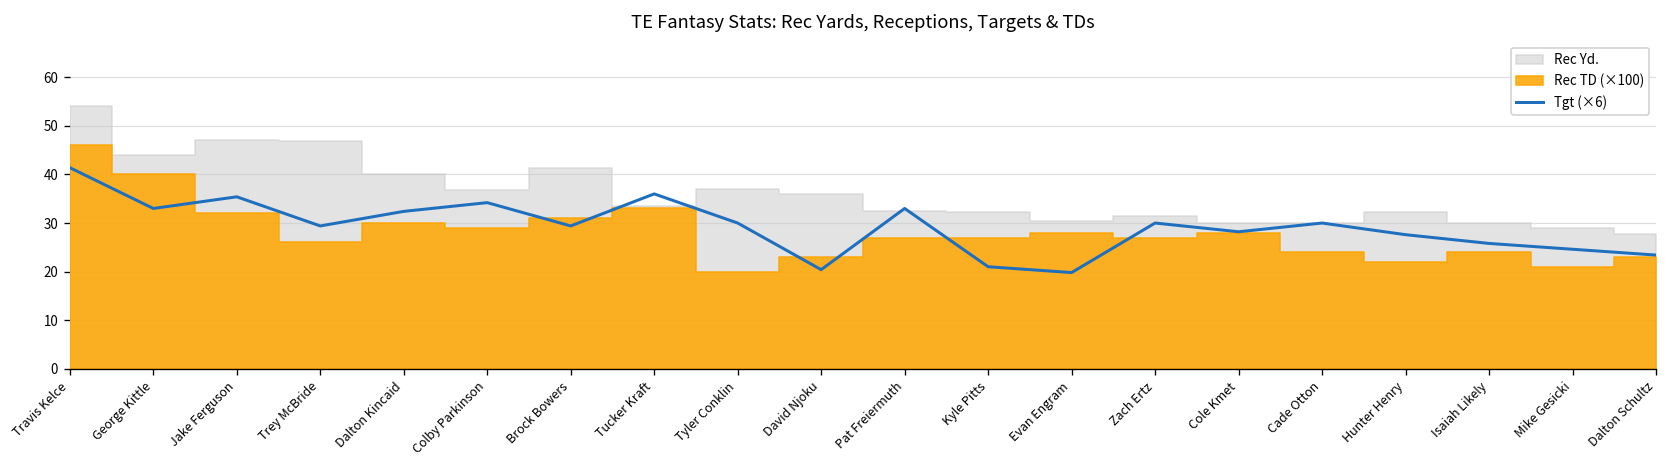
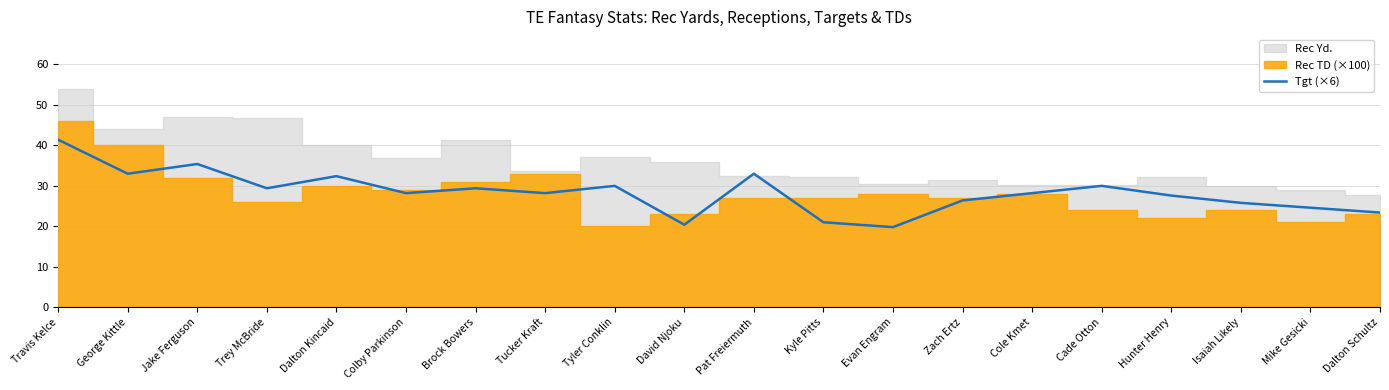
Tgt (×6), Colby Parkinson: 34 -> 28
Tgt (×6), Tucker Kraft: 36 -> 28
Tgt (×6), Zach Ertz: 30 -> 26
